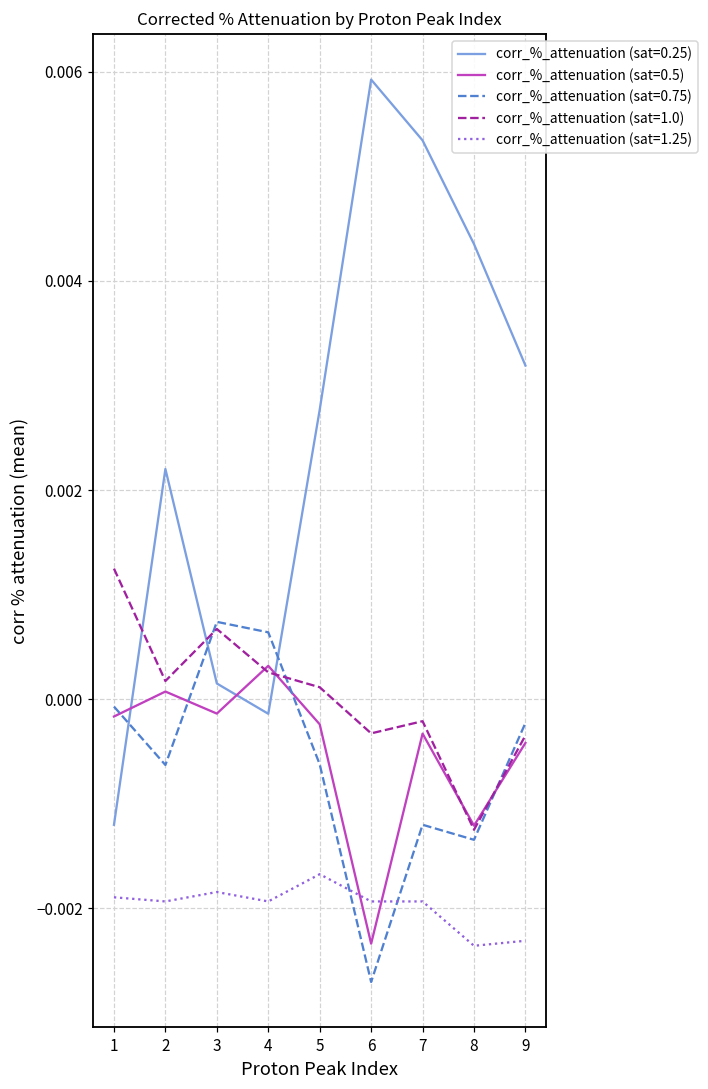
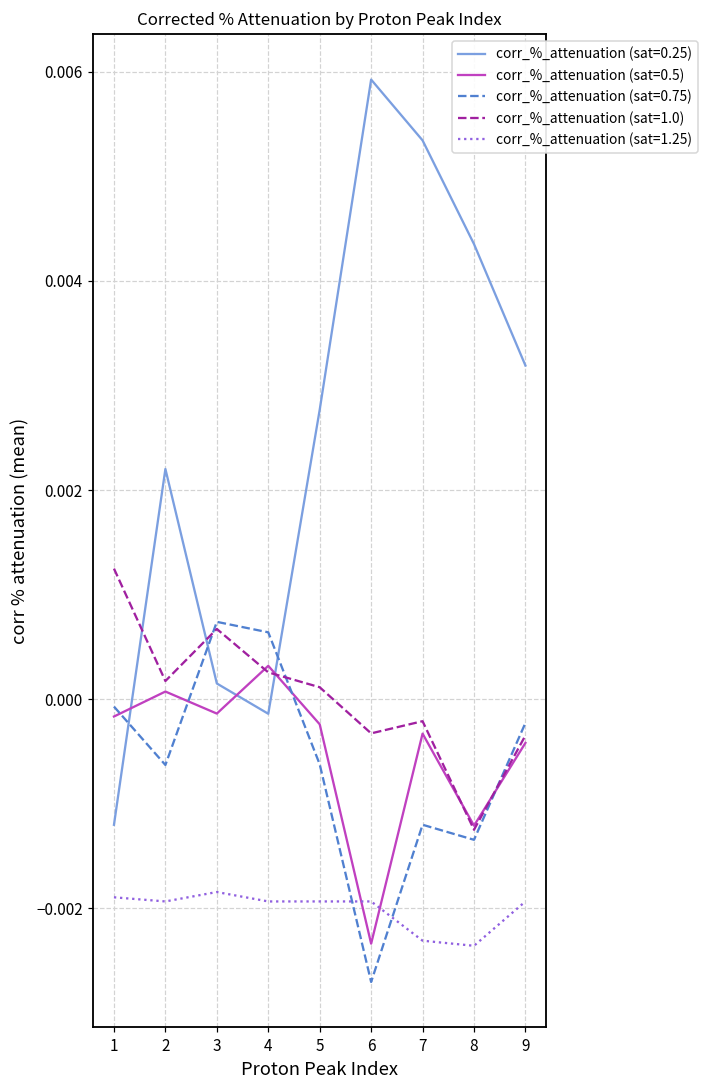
corr_%_attenuation (sat=1.25), 5: -0.0017 -> -0.0019
corr_%_attenuation (sat=1.25), 7: -0.0019 -> -0.0023
corr_%_attenuation (sat=1.25), 9: -0.0023 -> -0.0019
